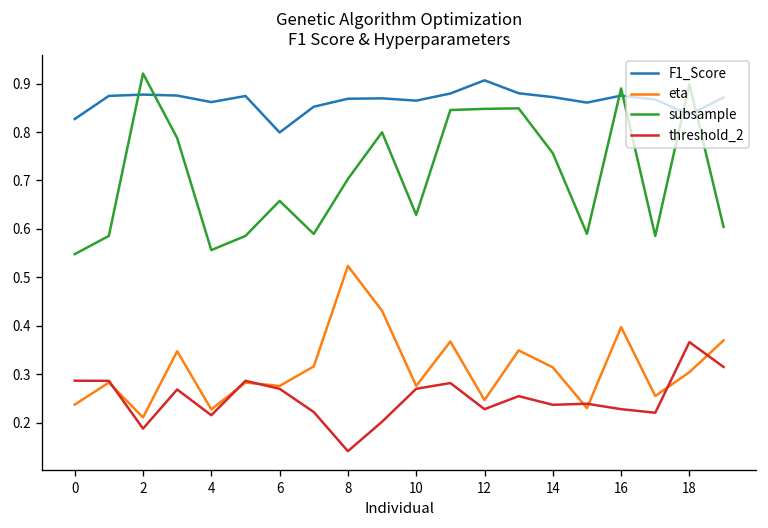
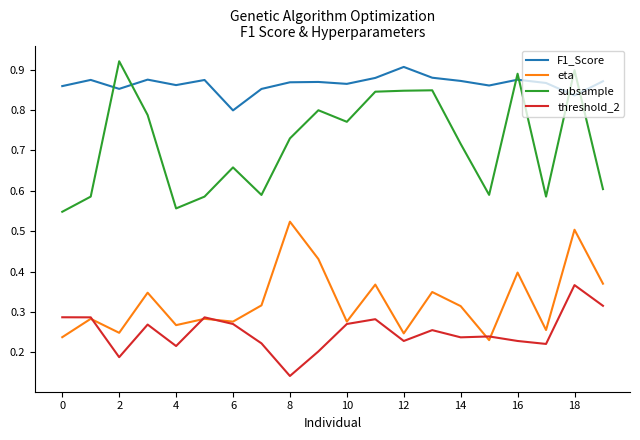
F1_Score, 0: 0.83 -> 0.86
F1_Score, 2: 0.88 -> 0.85
eta, 2: 0.21 -> 0.25
eta, 4: 0.23 -> 0.27
subsample, 8: 0.70 -> 0.73
subsample, 10: 0.63 -> 0.77
subsample, 14: 0.76 -> 0.72
eta, 18: 0.30 -> 0.50
